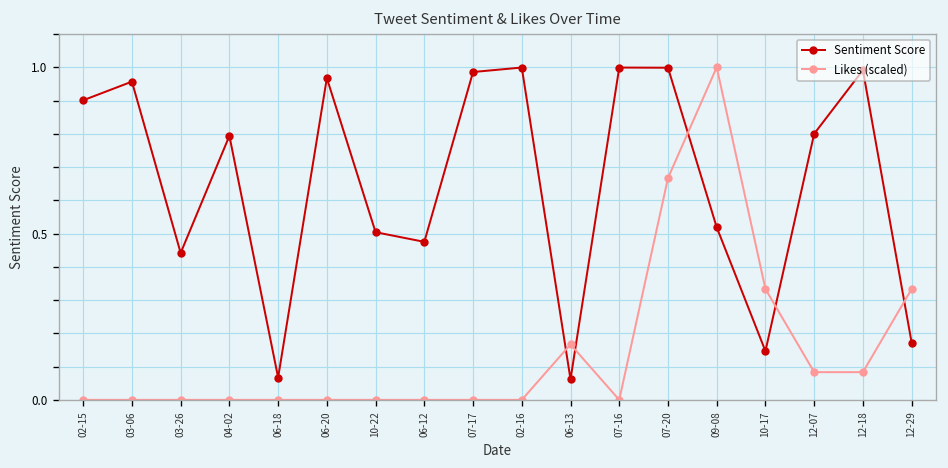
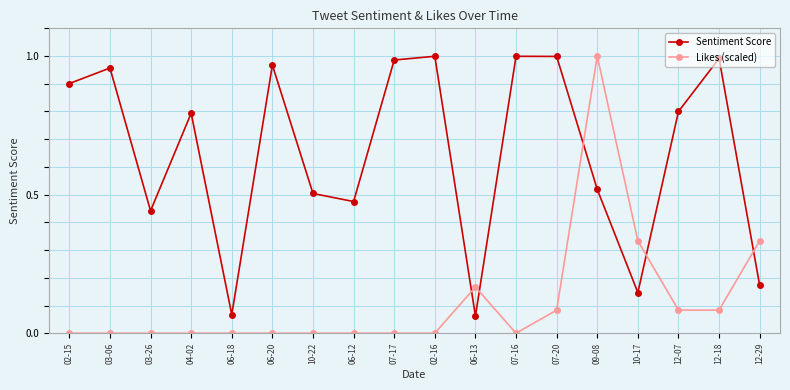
Likes (scaled), 07-20: 0.67 -> 0.08
